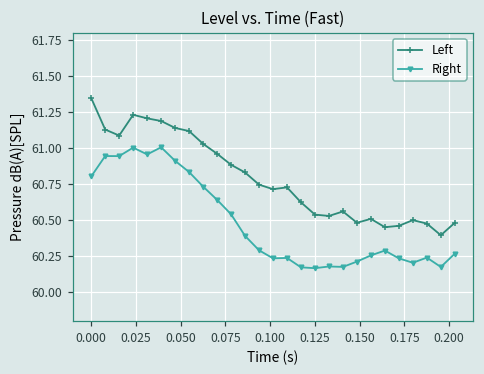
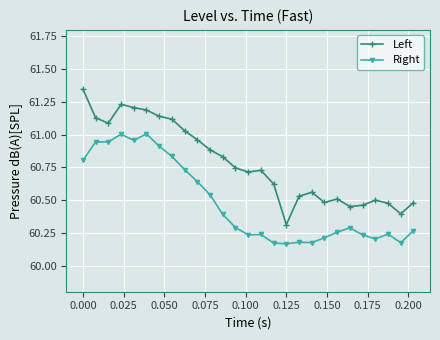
Left, 0.125: 60.54 -> 60.31
